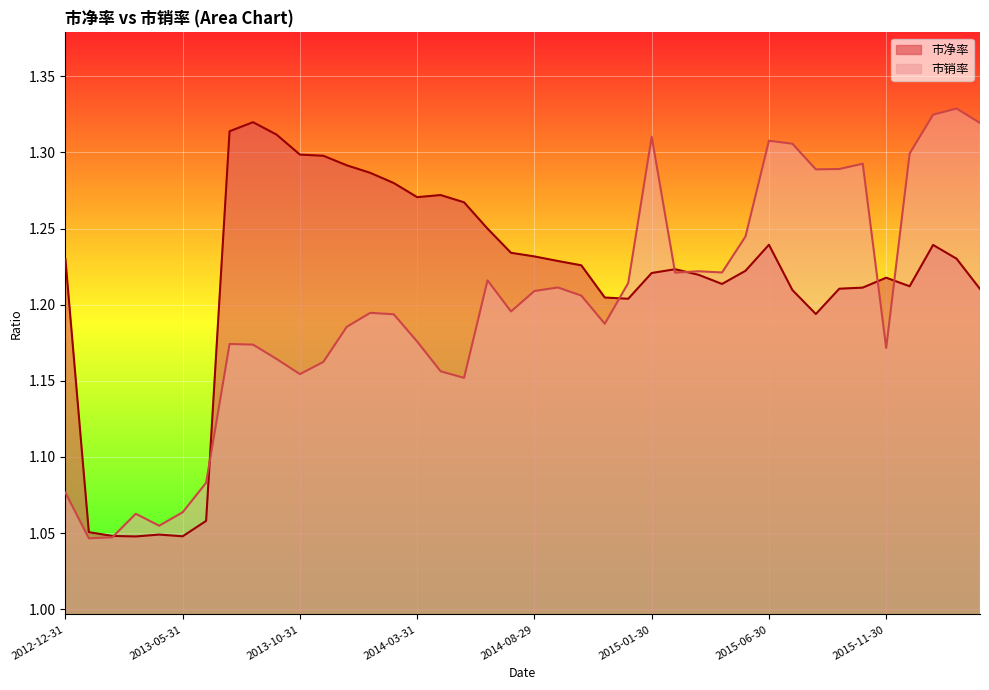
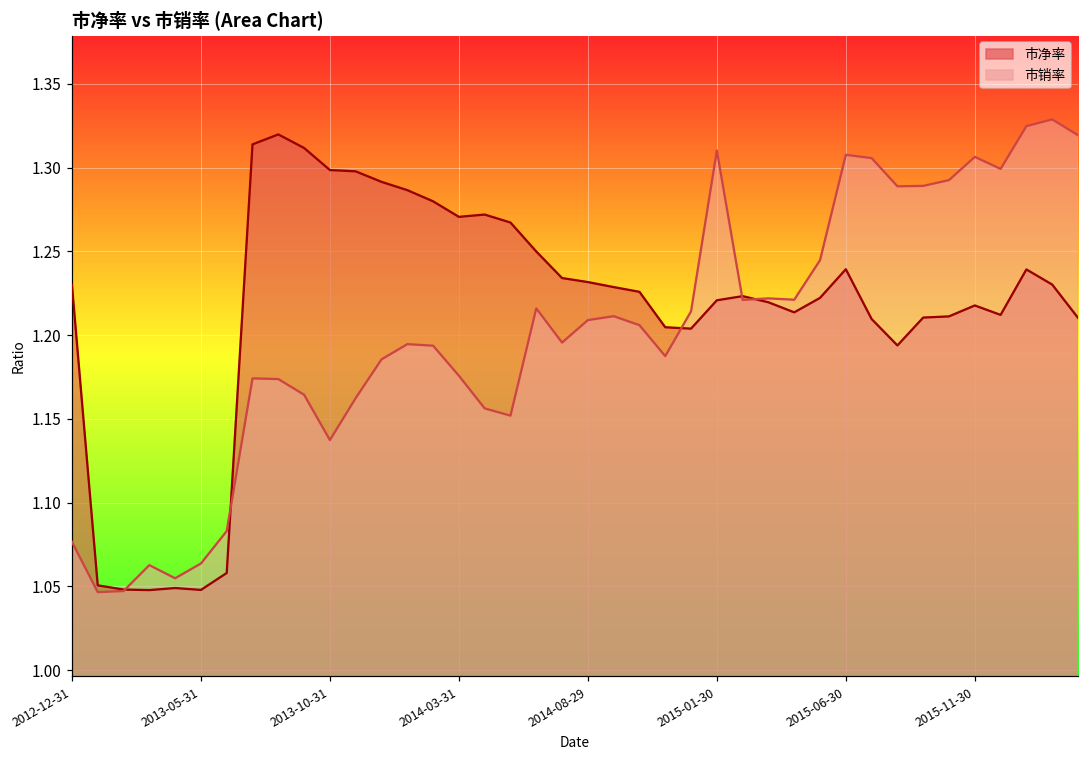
市销率, 2013-10-31: 1.154 -> 1.137
市销率, 2015-11-30: 1.172 -> 1.306
